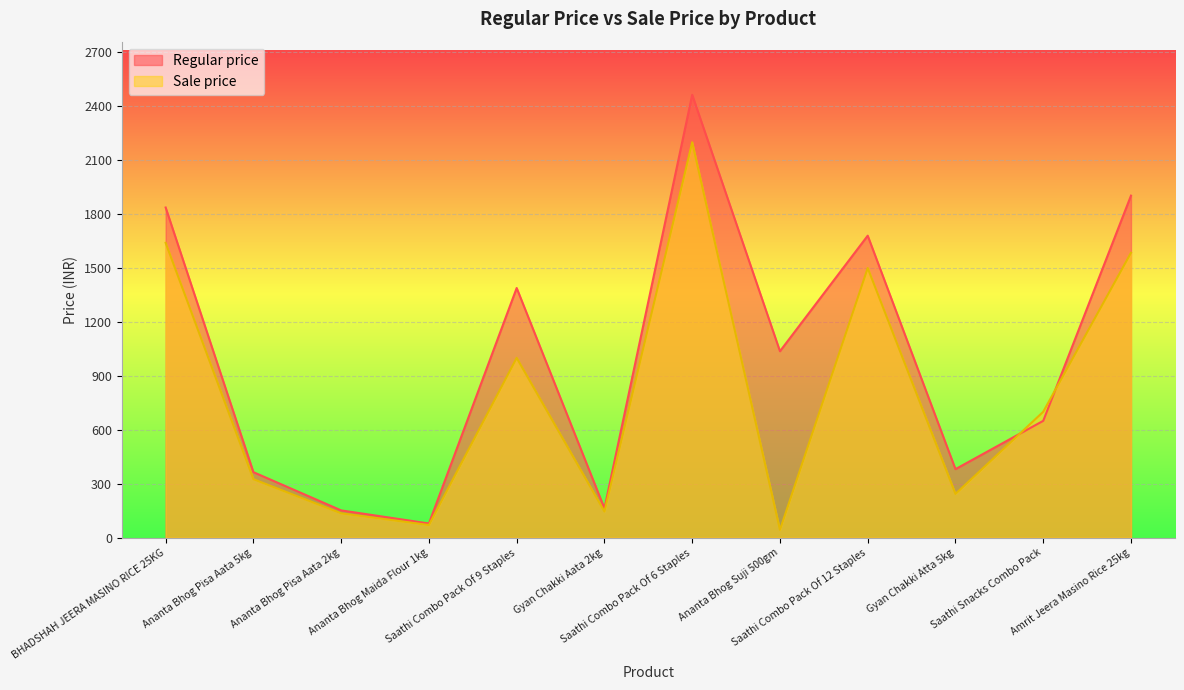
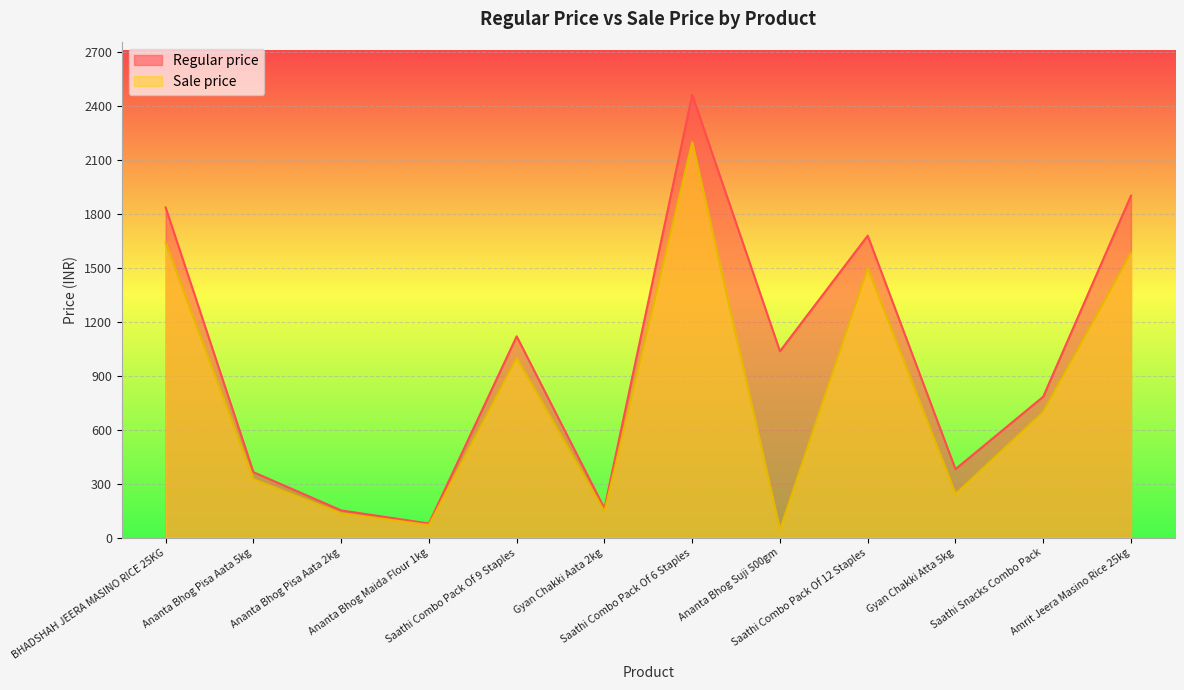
Regular price, Saathi Combo Pack Of 9 Staples: 1390 -> 1120
Regular price, Saathi Snacks Combo Pack: 650 -> 780
